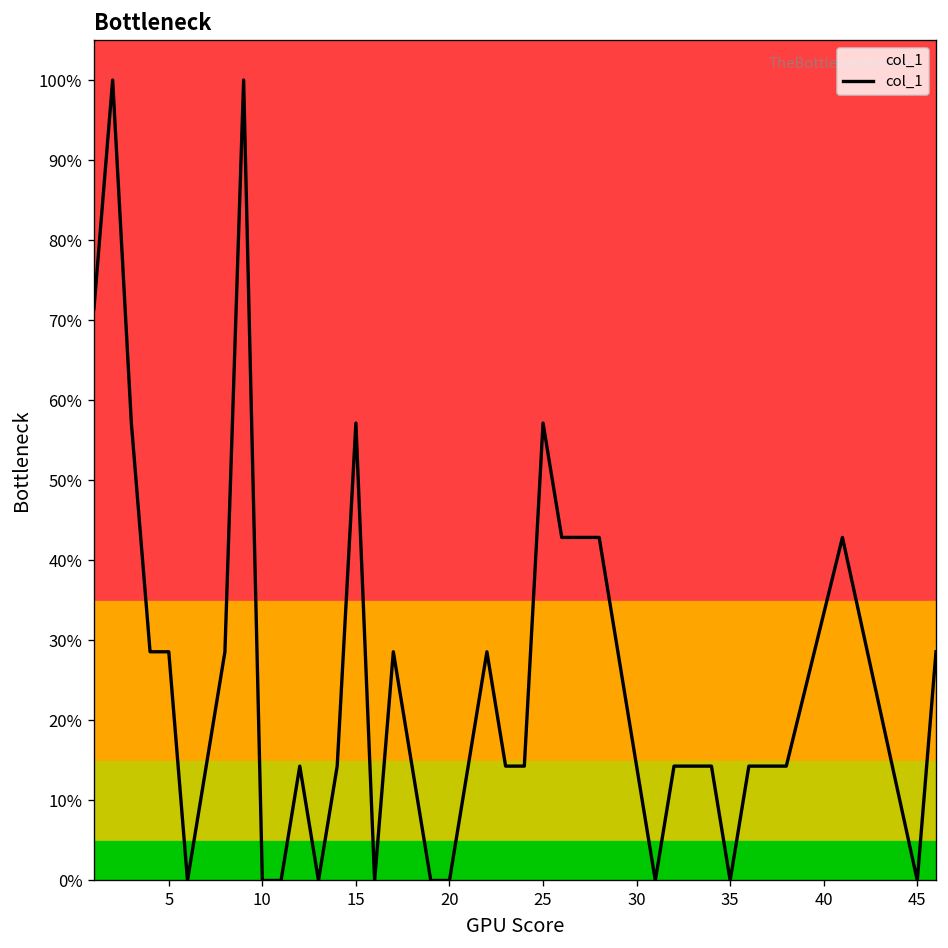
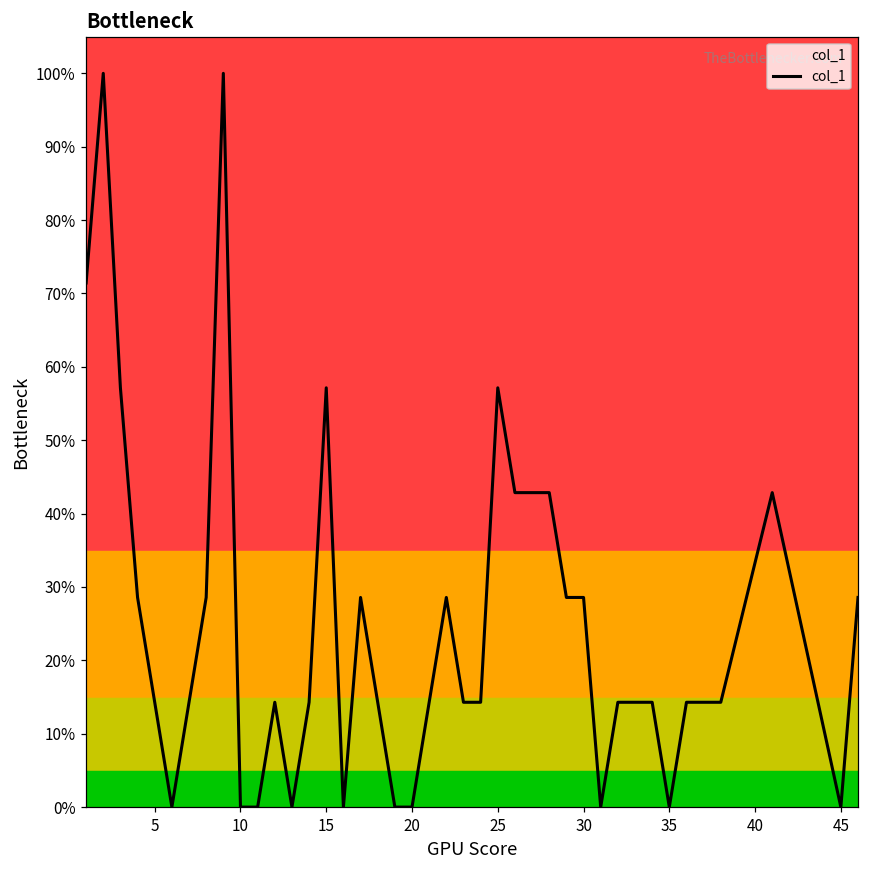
5: 29% -> 14%
30: 14% -> 29%
